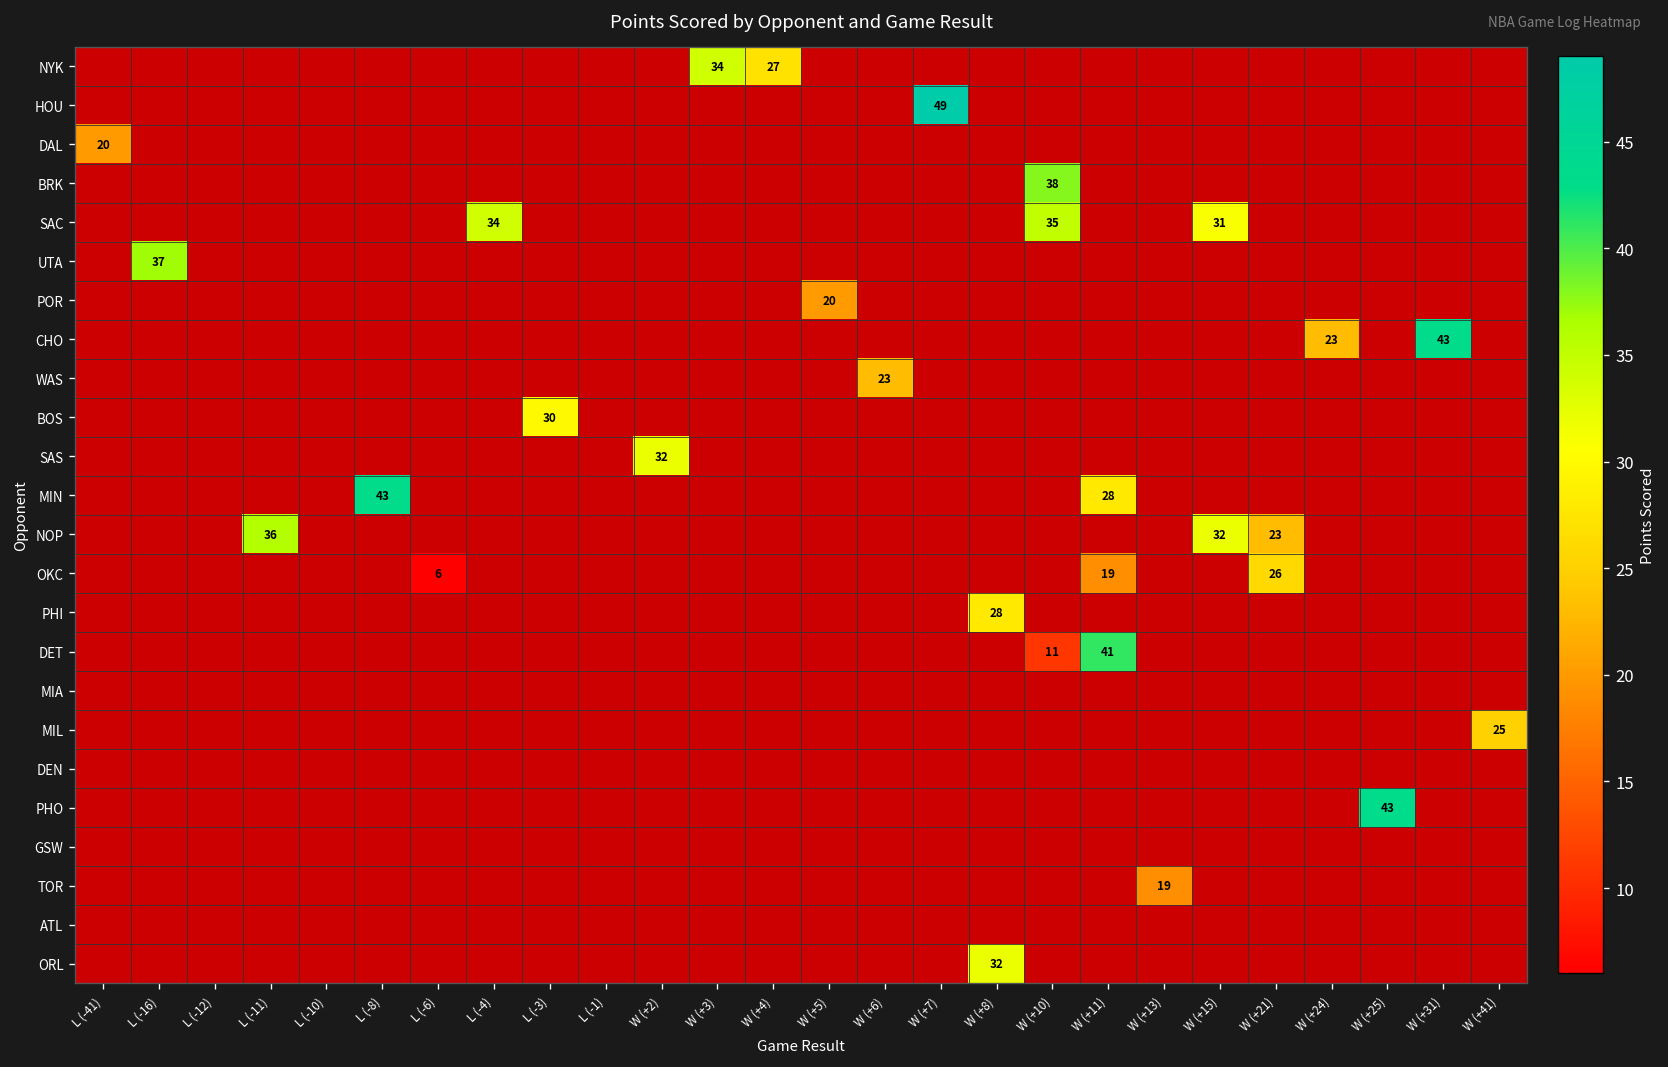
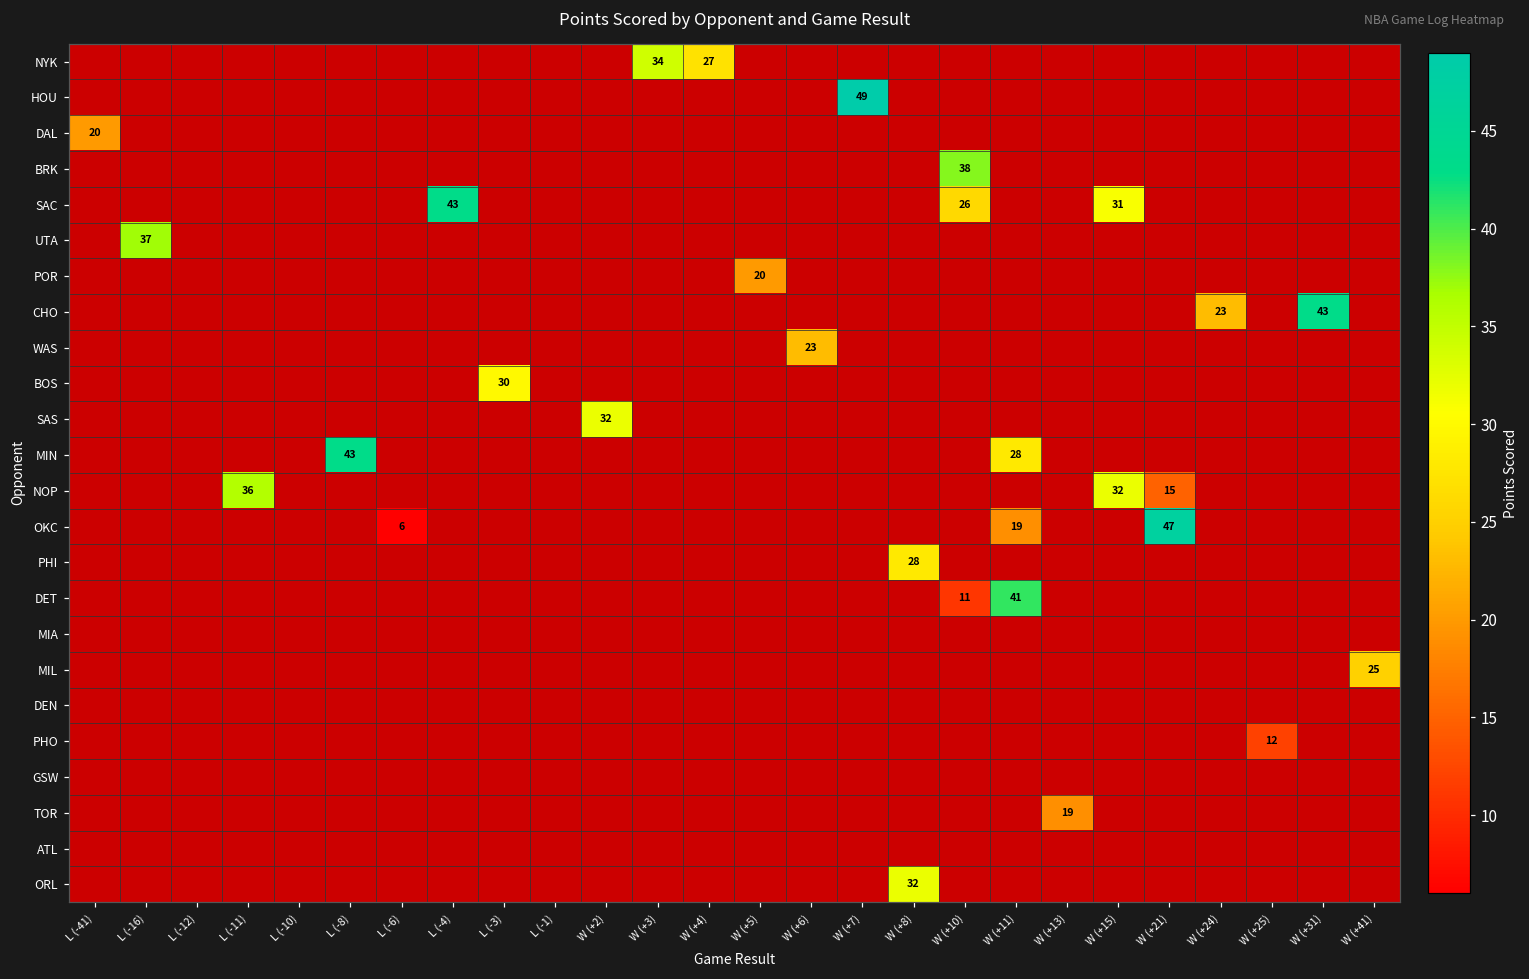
SAC, L (-4): 34 -> 43
SAC, W (+10): 35 -> 26
NOP, W (+21): 23 -> 15
OKC, W (+21): 26 -> 47
PHO, W (+25): 43 -> 12
